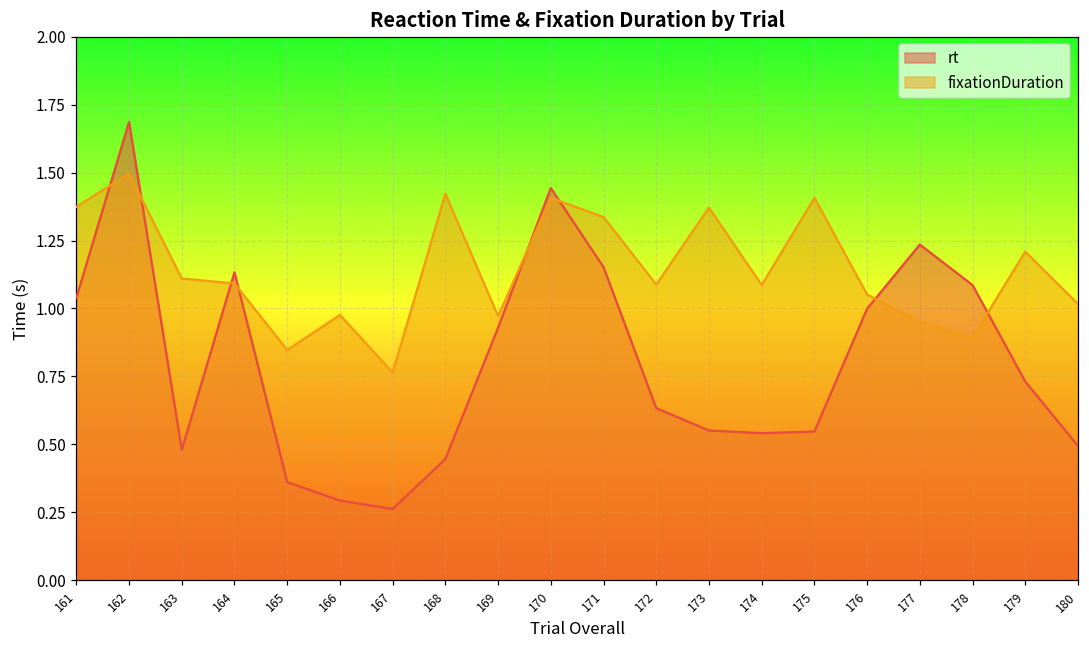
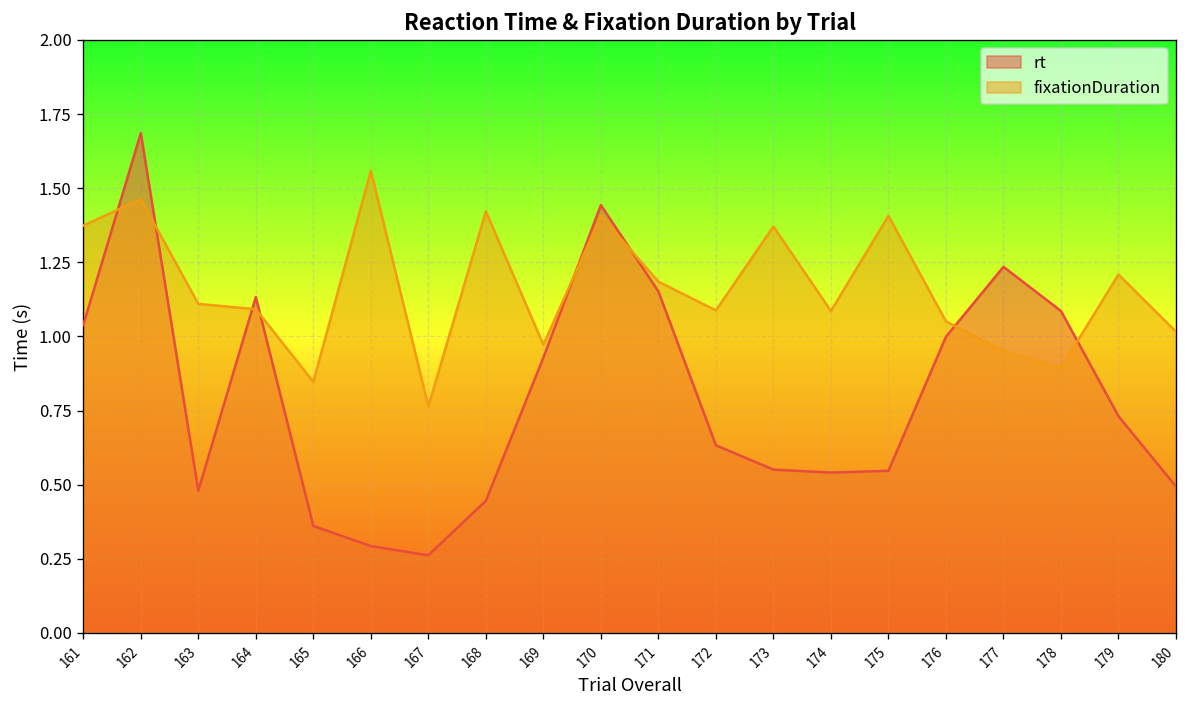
fixationDuration, 162: 1.50 -> 1.46
fixationDuration, 166: 0.98 -> 1.56
fixationDuration, 171: 1.34 -> 1.19
